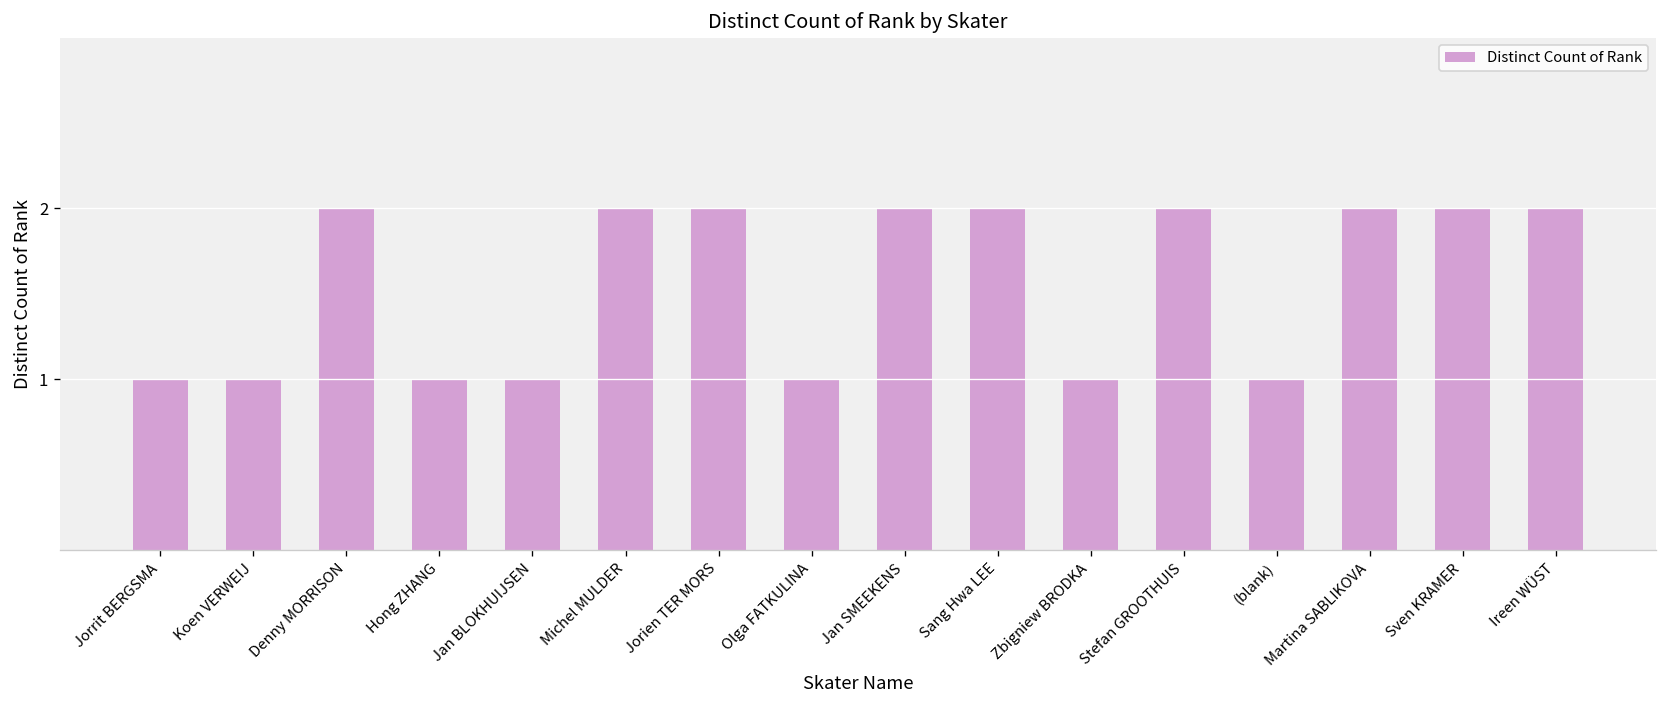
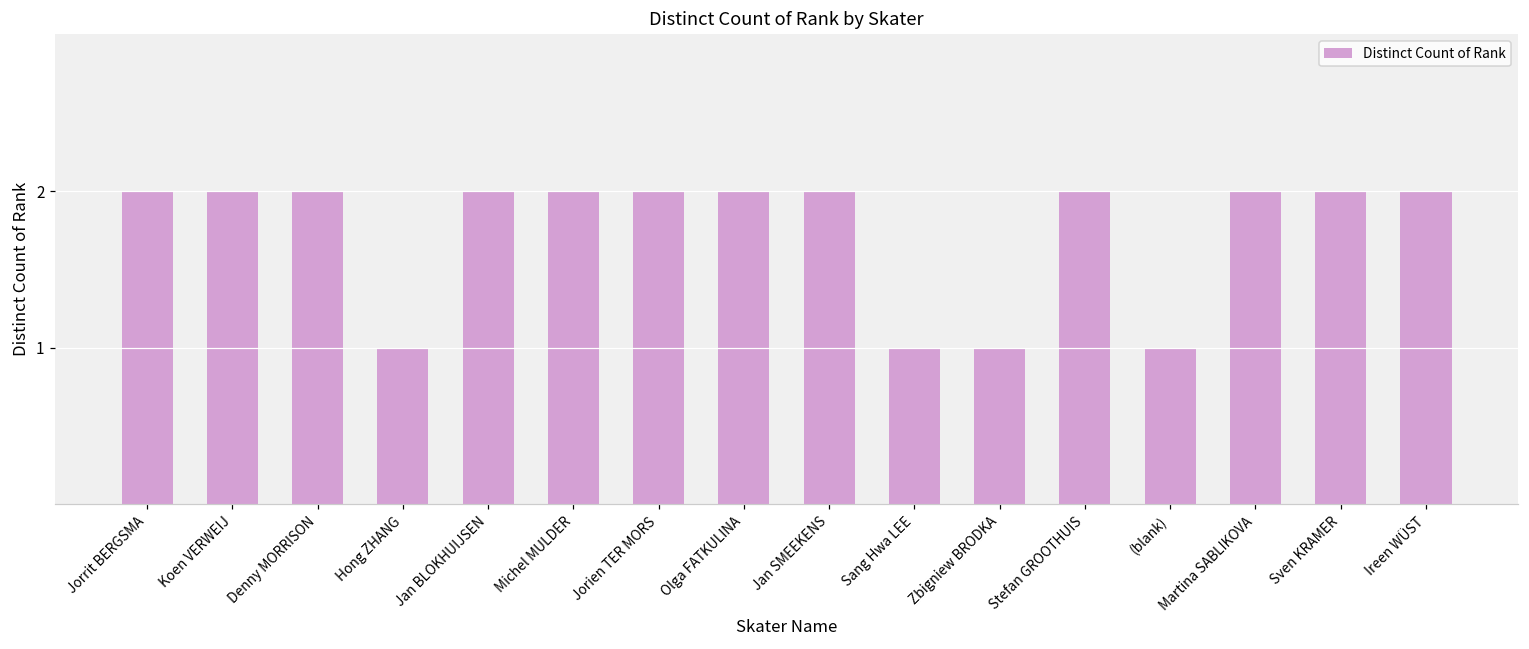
Jorrit BERGSMA: 1 -> 2
Koen VERWEIJ: 1 -> 2
Jan BLOKHUIJSEN: 1 -> 2
Olga FATKULINA: 1 -> 2
Sang Hwa LEE: 2 -> 1
